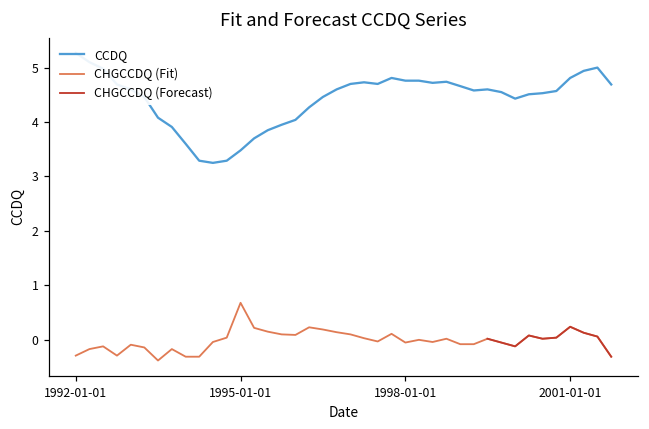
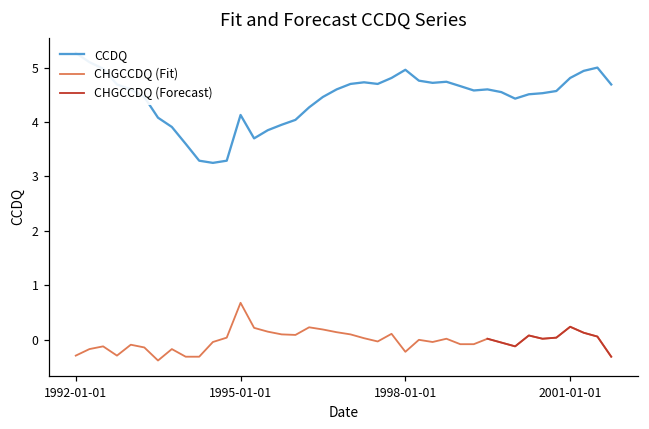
CCDQ, 1995-01-01: 3.5 -> 4.1
CCDQ, 1998-01-01: 4.8 -> 5.0
CHGCCDQ (Fit), 1998-01-01: -0.1 -> -0.2
